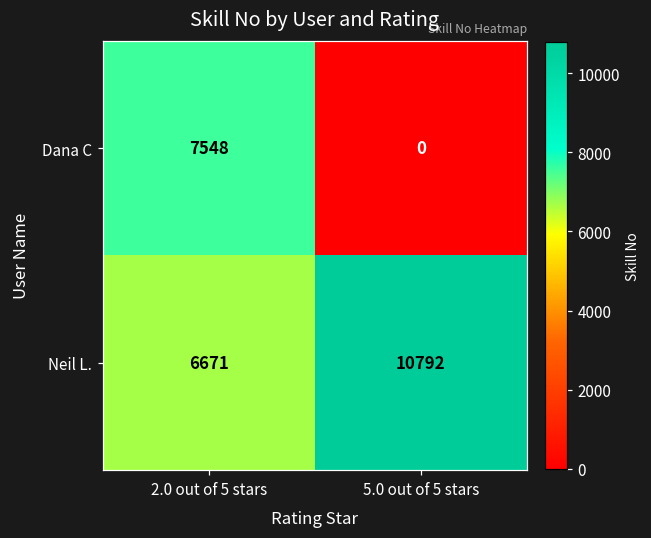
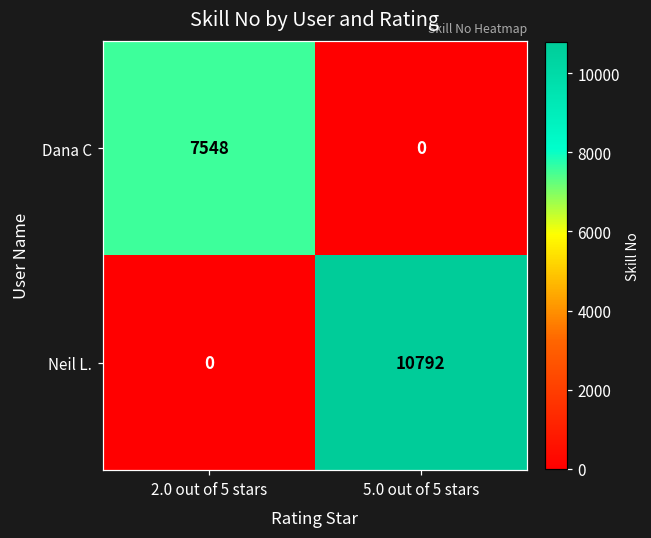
Neil L., 2.0 out of 5 stars: 6671 -> 0
